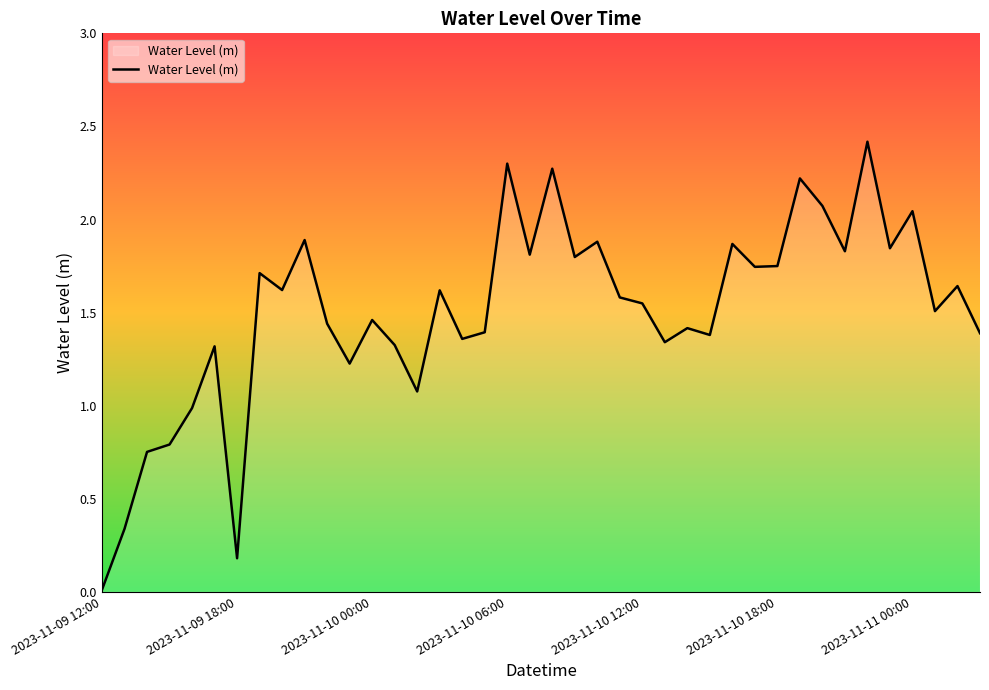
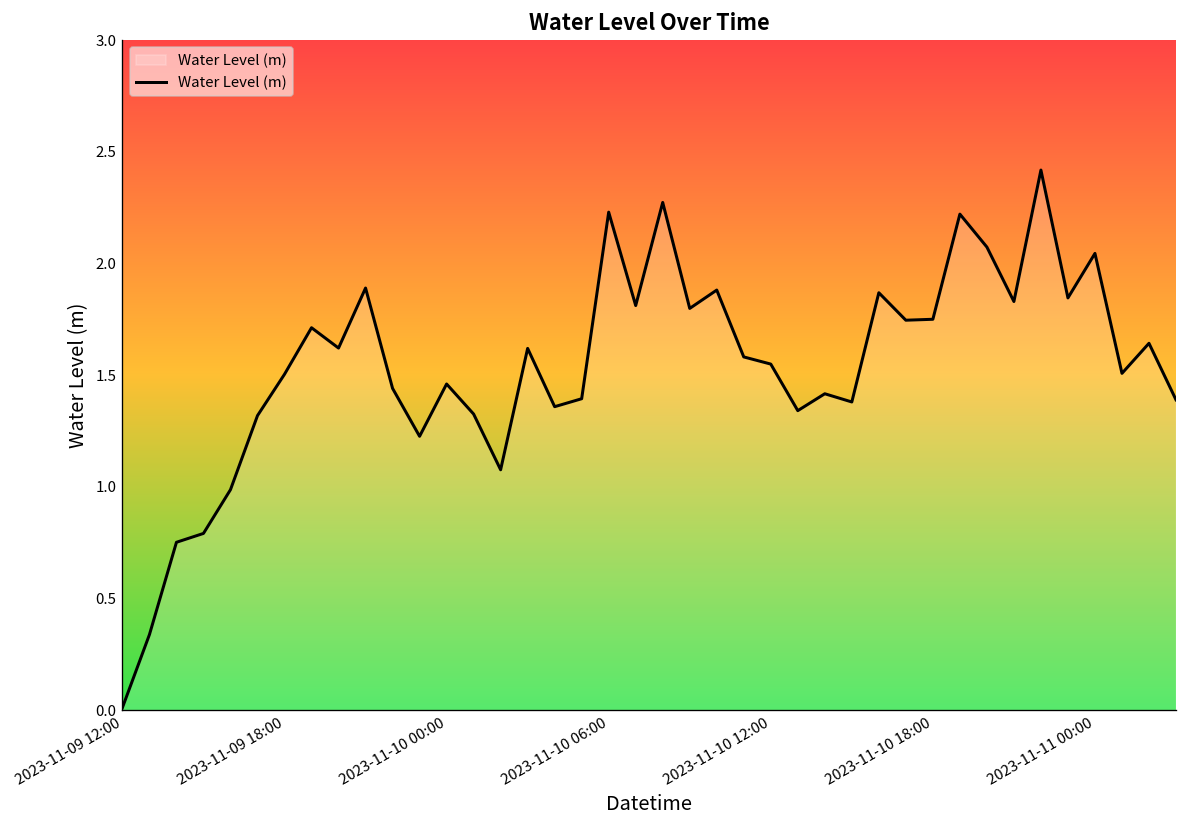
2023-11-09 18:00: 0.18 -> 1.50
2023-11-10 06:00: 2.30 -> 2.23
